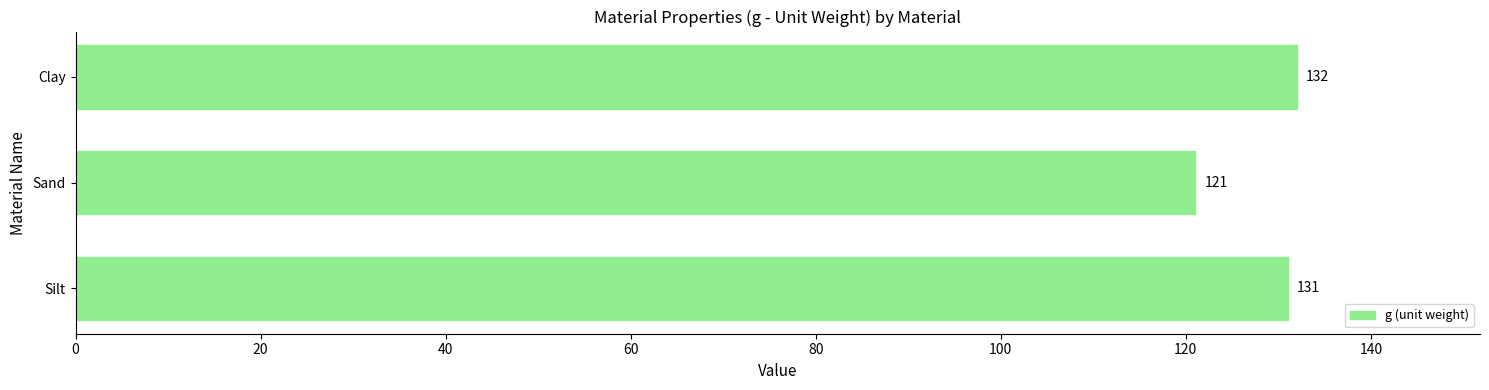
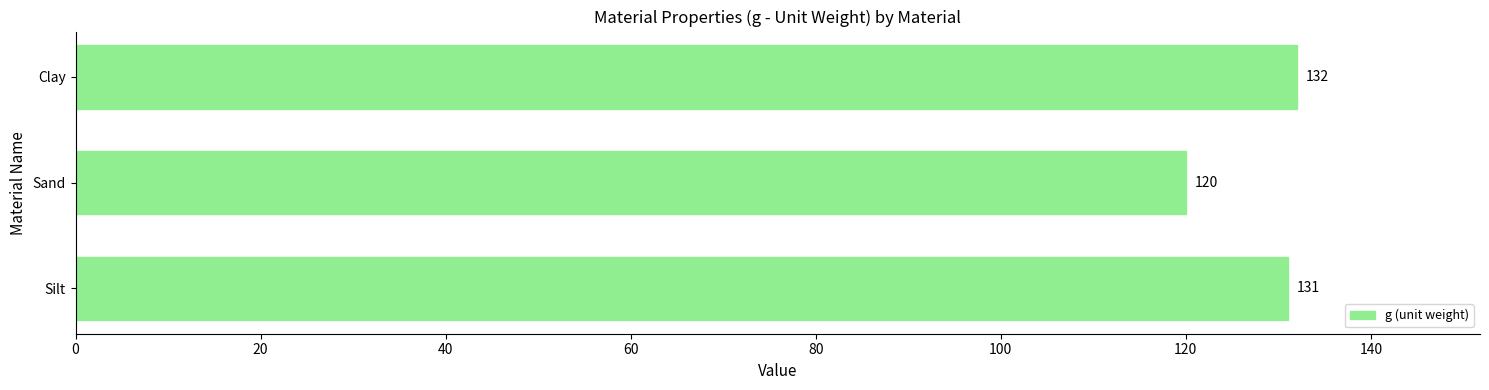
Sand: 121 -> 120
